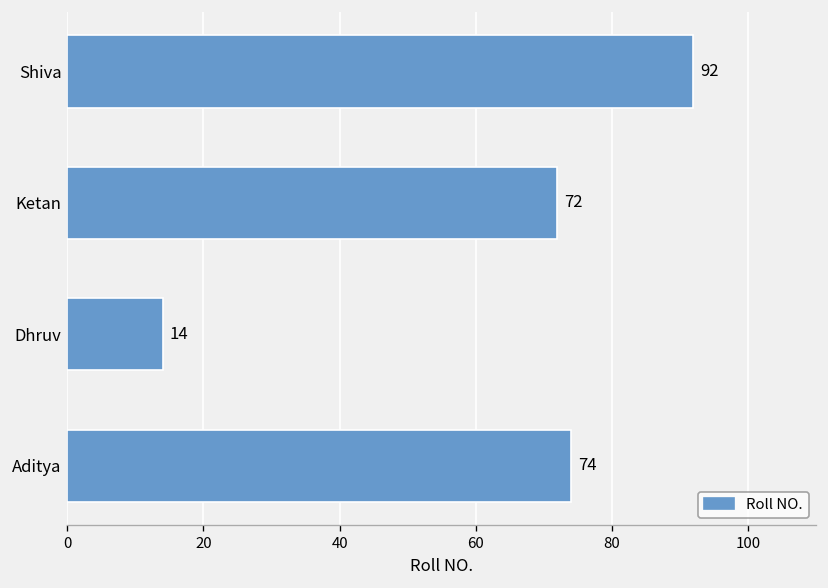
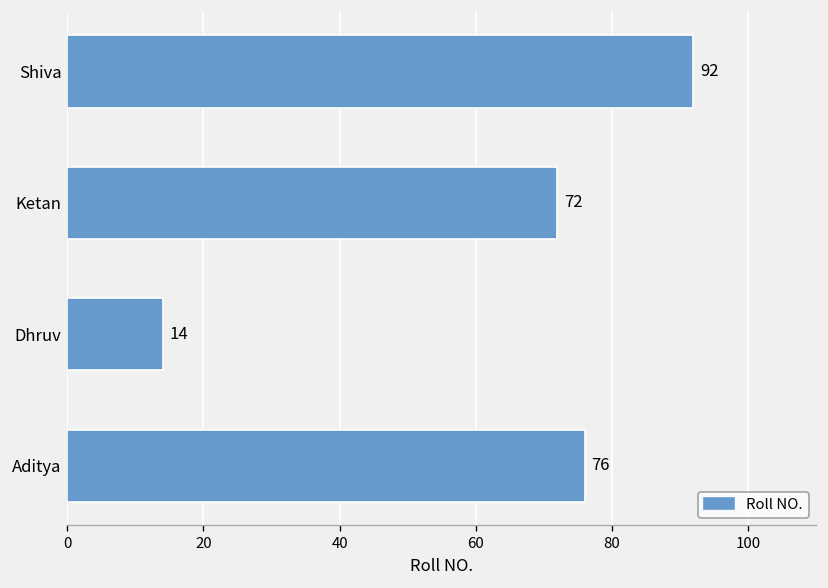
Aditya: 74 -> 76
